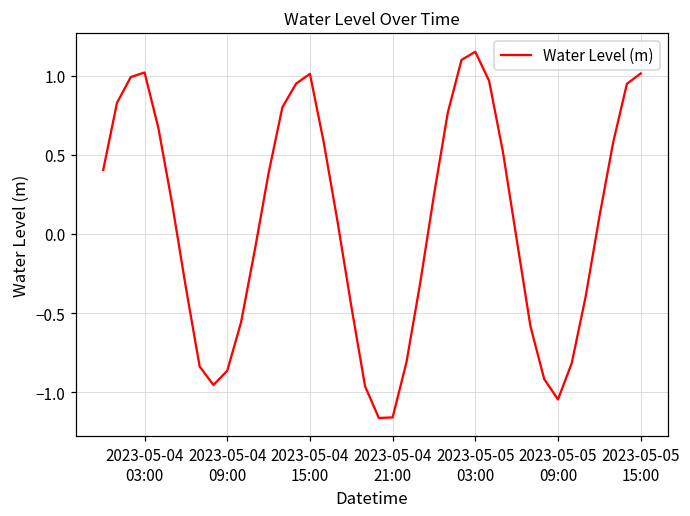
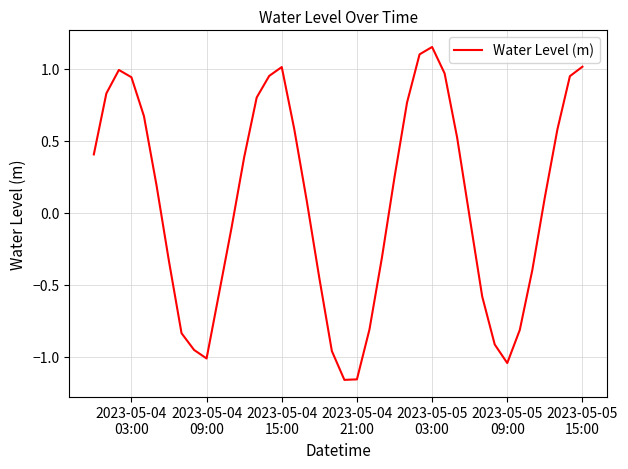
2023-05-04 03:00: 1.02 -> 0.94
2023-05-04 09:00: -0.86 -> -1.01
